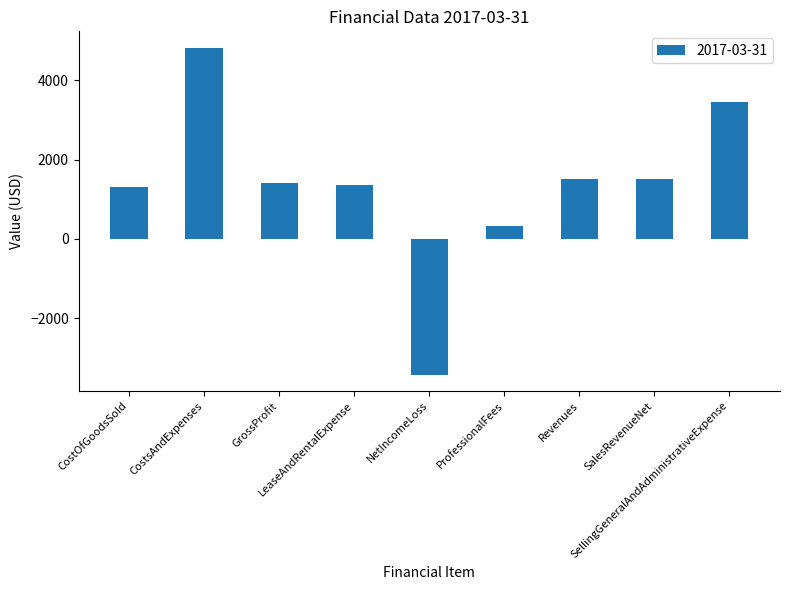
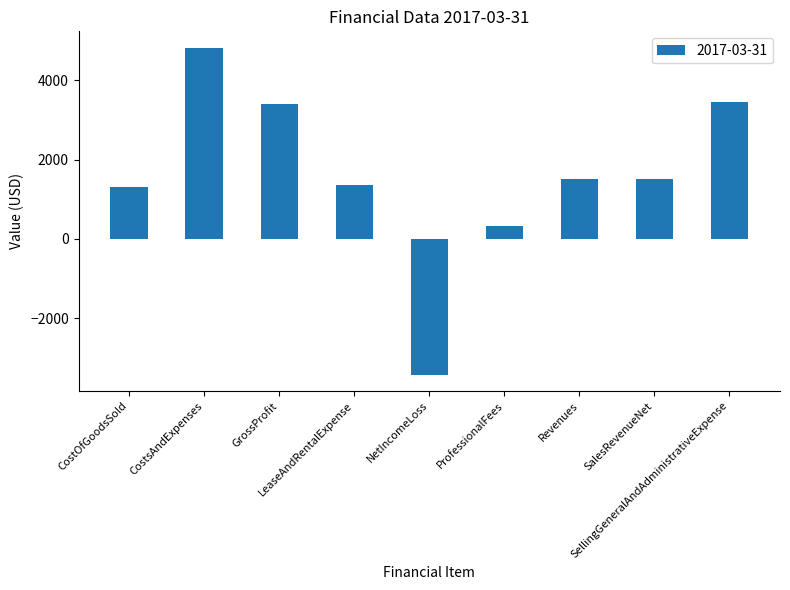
GrossProfit: 1400 -> 3400
